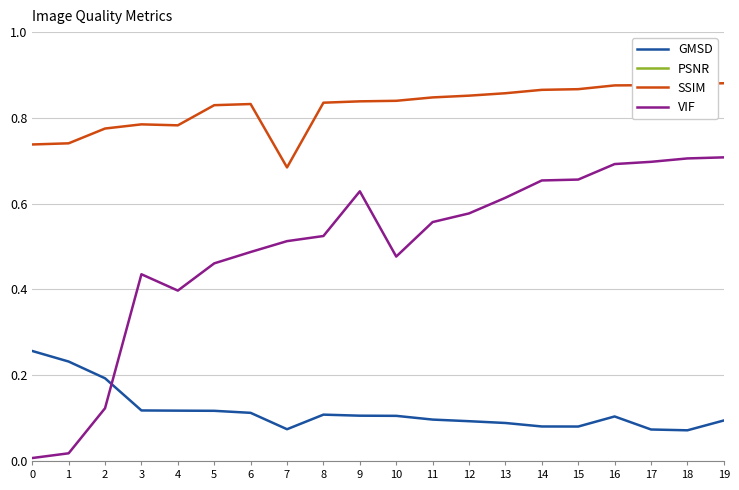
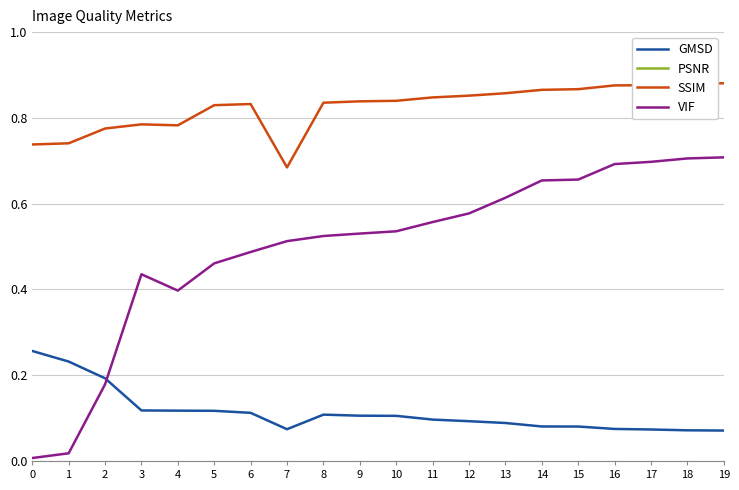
VIF, 2: 0.12 -> 0.18
VIF, 9: 0.63 -> 0.53
VIF, 10: 0.48 -> 0.54
GMSD, 16: 0.10 -> 0.07
GMSD, 19: 0.09 -> 0.07
